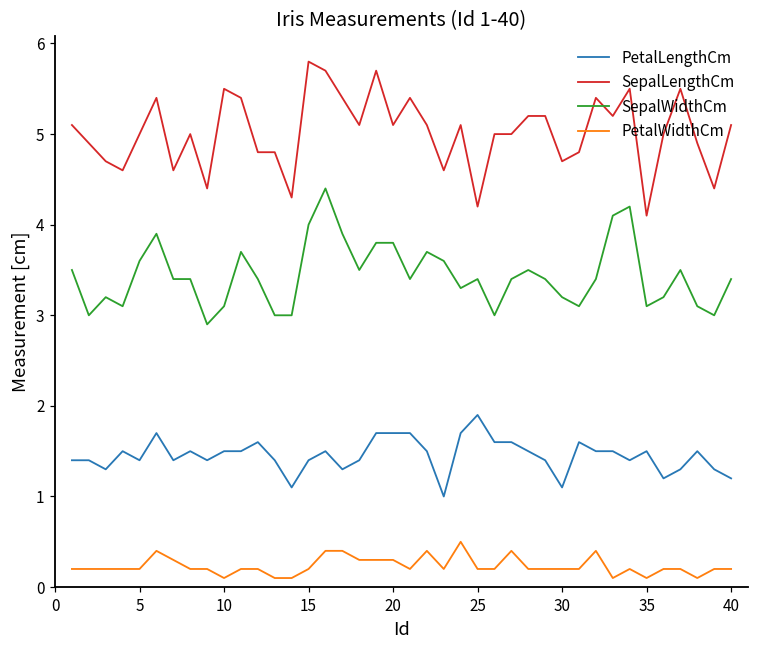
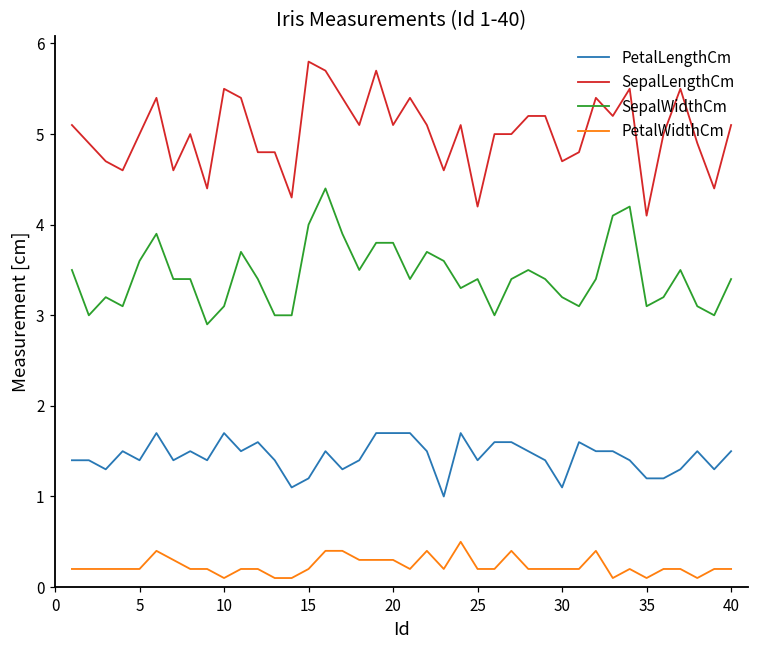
PetalLengthCm, 10: 1.5 -> 1.7
PetalLengthCm, 15: 1.4 -> 1.2
PetalLengthCm, 25: 1.9 -> 1.4
PetalLengthCm, 35: 1.5 -> 1.2
PetalLengthCm, 40: 1.2 -> 1.5
